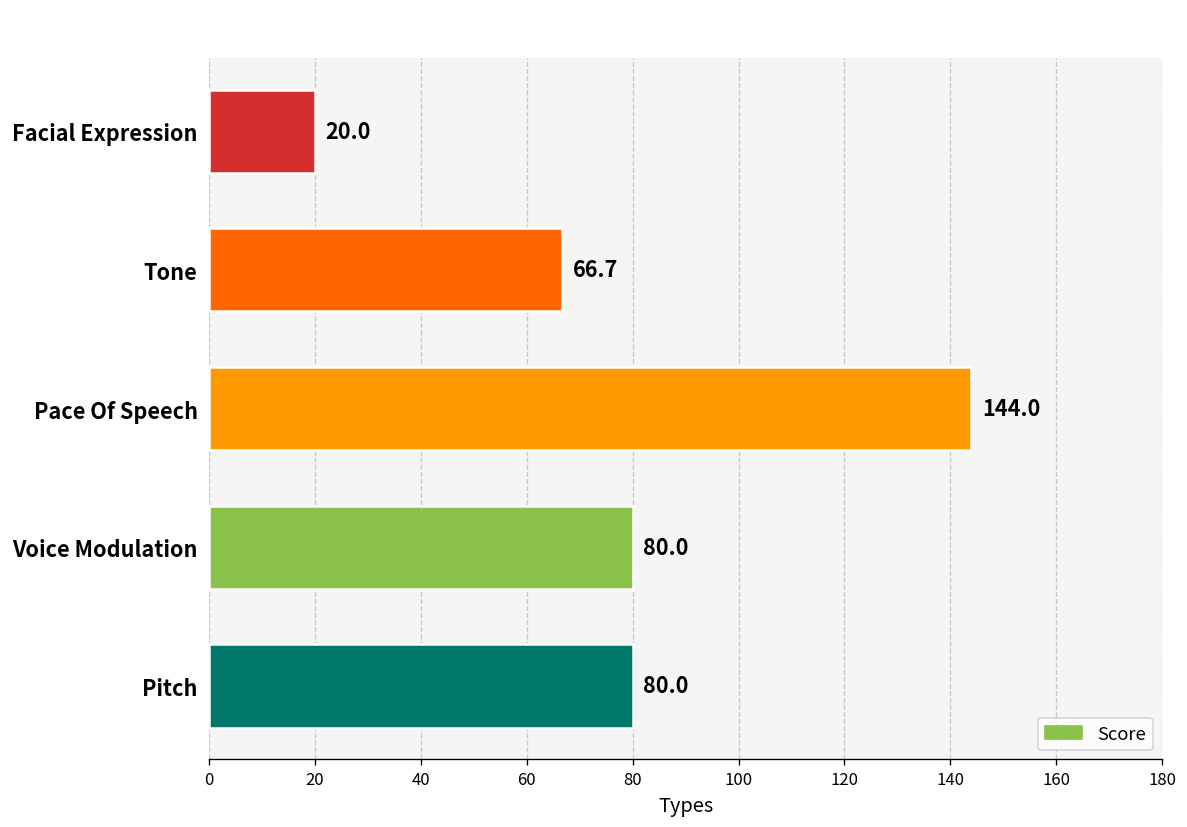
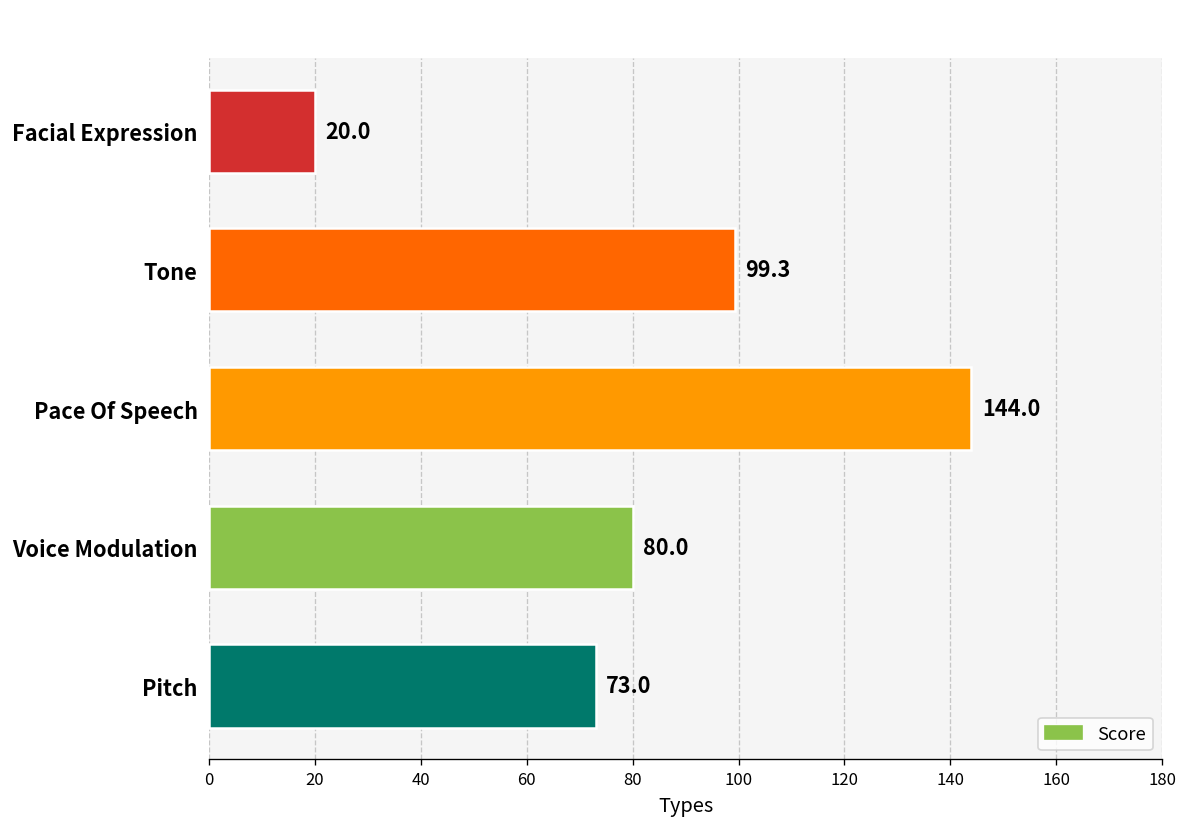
Tone: 66.7 -> 99.3
Pitch: 80.0 -> 73.0
